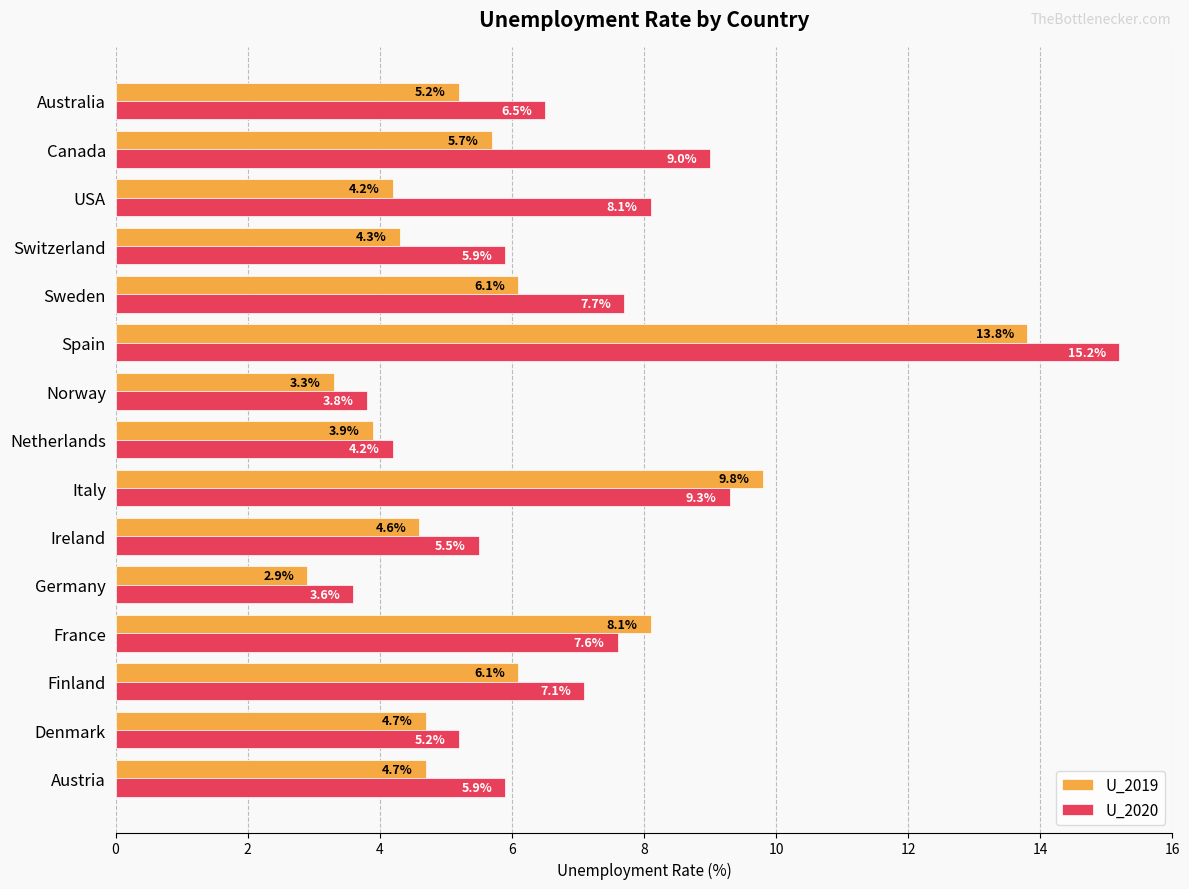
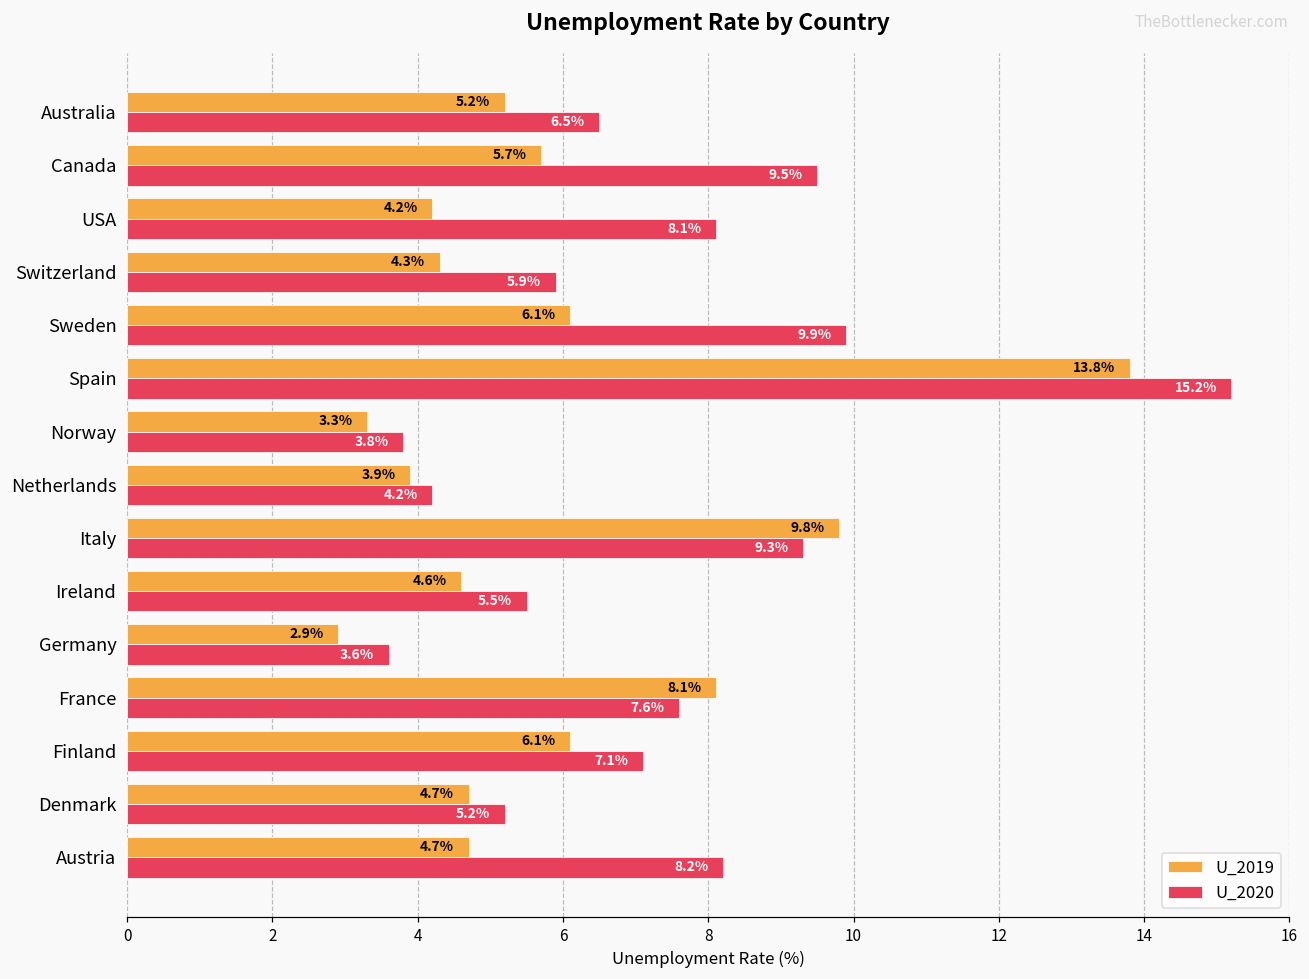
U_2020, Canada: 9.0% -> 9.5%
U_2020, Sweden: 7.7% -> 9.9%
U_2020, Austria: 5.9% -> 8.2%
